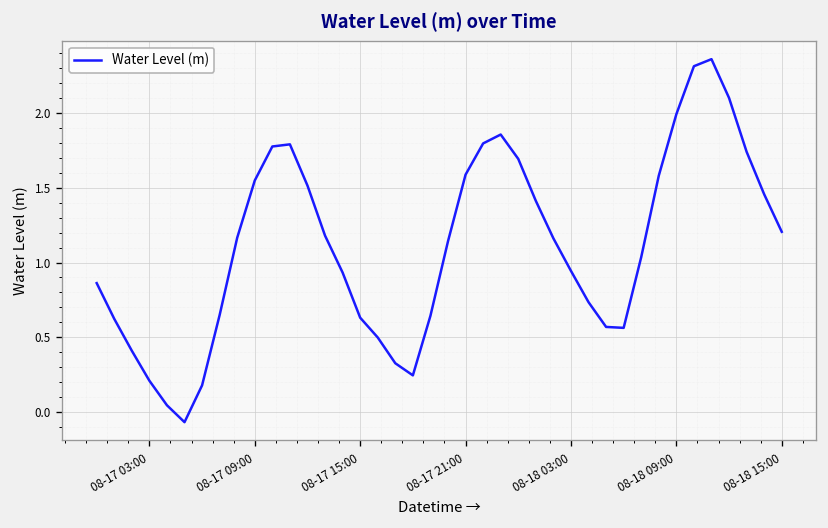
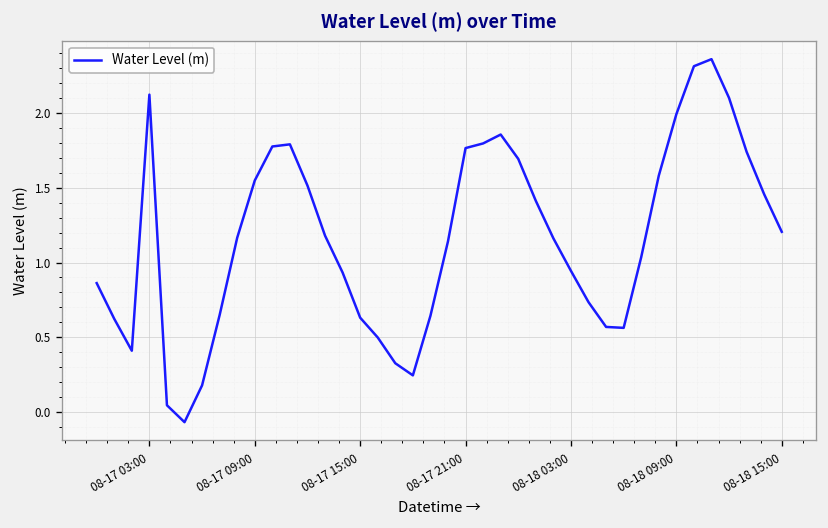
08-17 03:00: 0.21 -> 2.12
08-17 21:00: 1.59 -> 1.77
